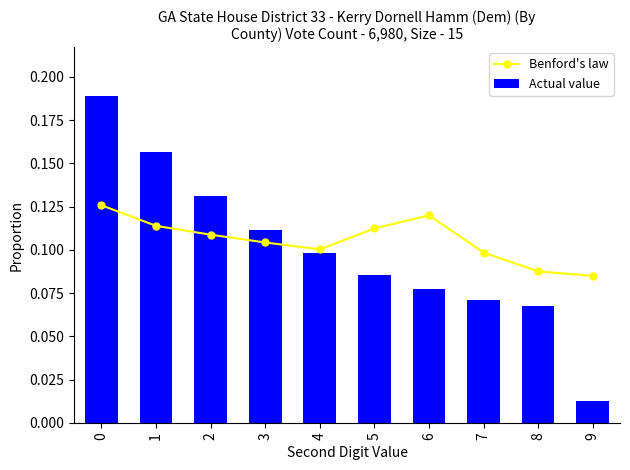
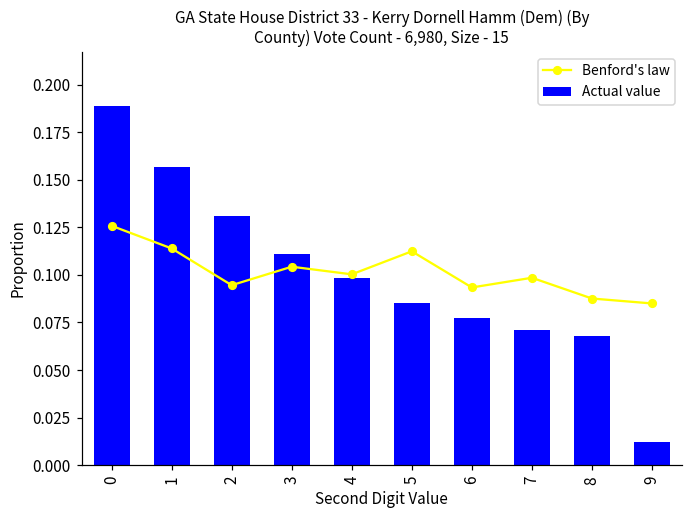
Benford's law, 2: 0.109 -> 0.095
Benford's law, 6: 0.120 -> 0.093
